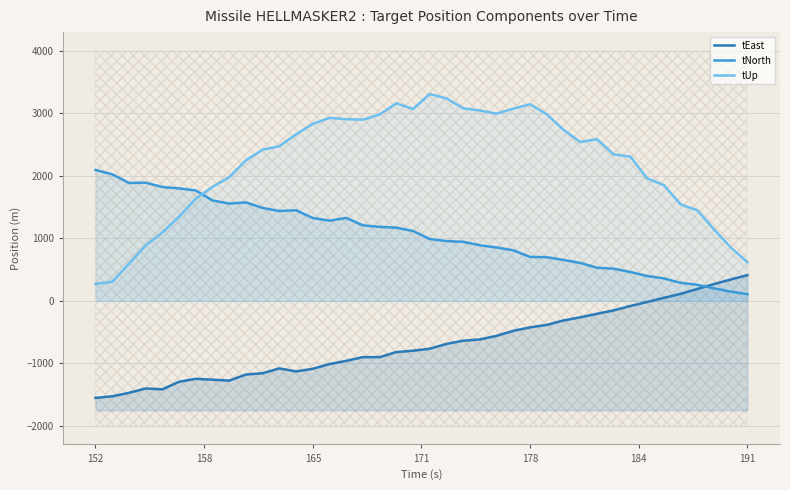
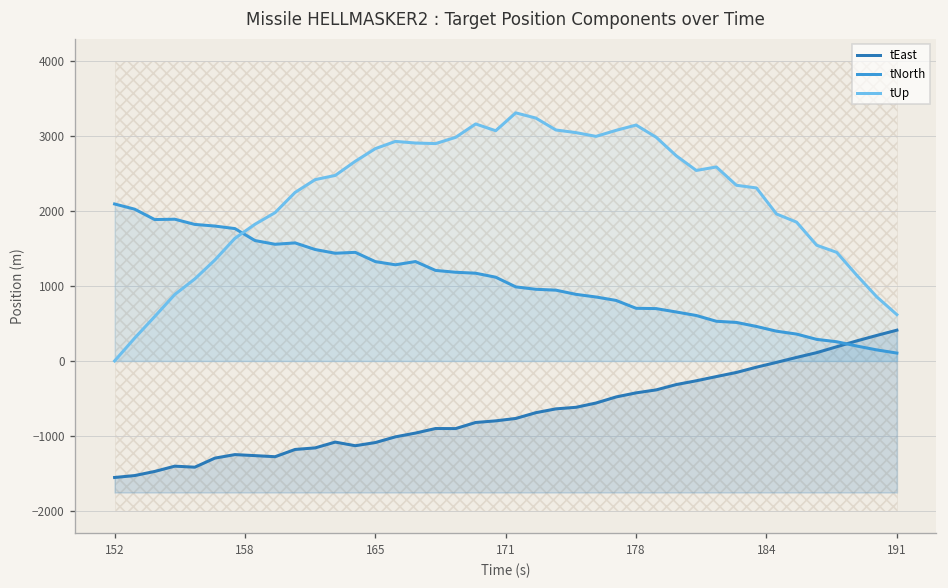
tUp, 152: 300 -> 0
